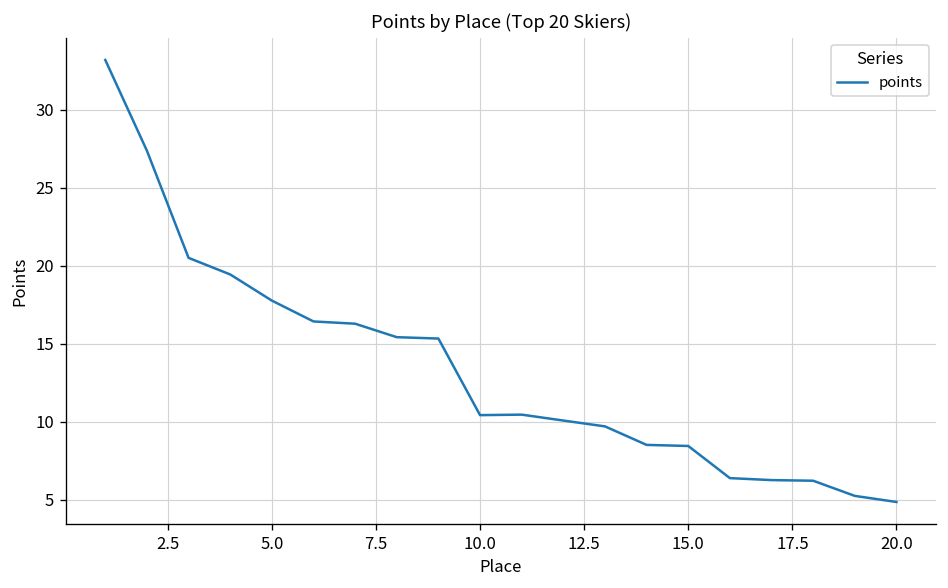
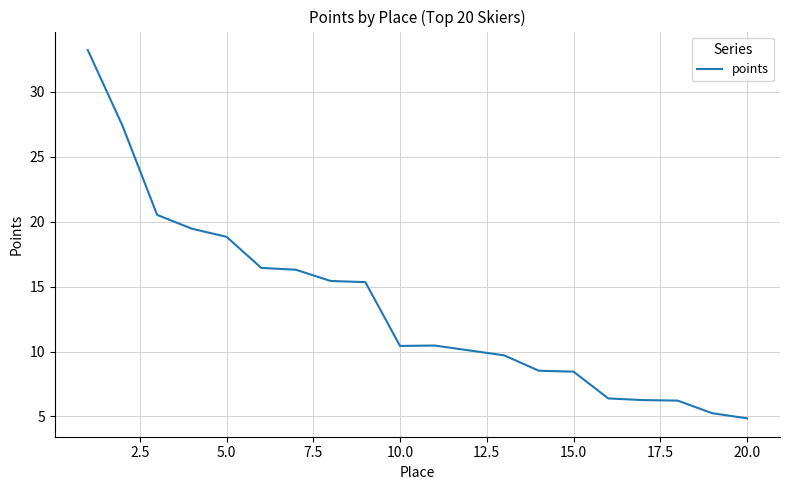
5.0: 17.8 -> 18.8
